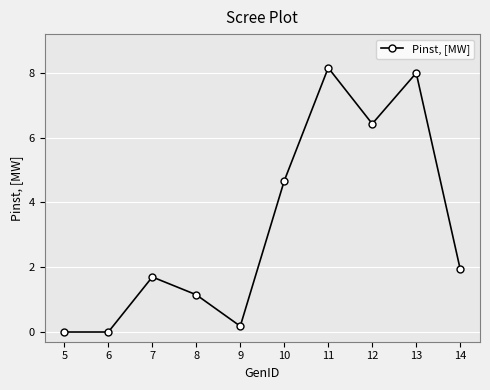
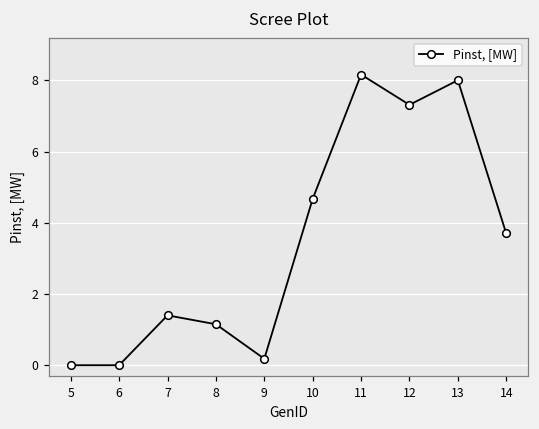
7: 1.7 -> 1.4
12: 6.4 -> 7.3
14: 1.9 -> 3.7
